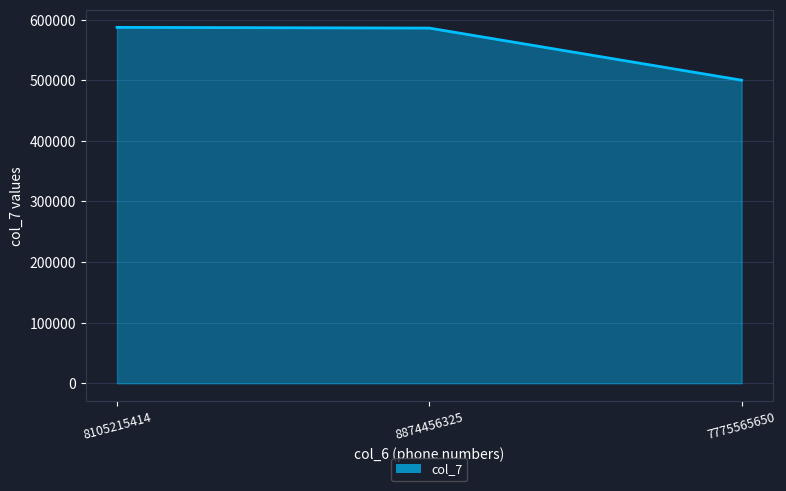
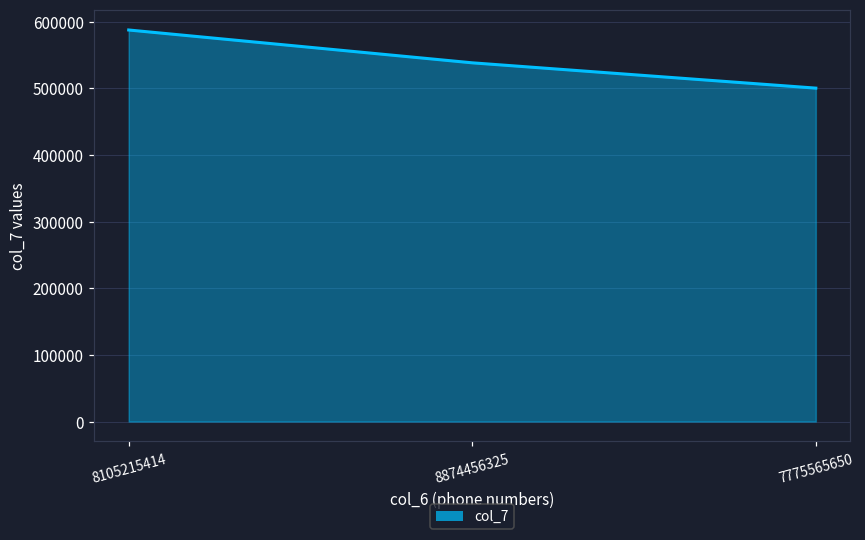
8874456325: 590000 -> 540000
